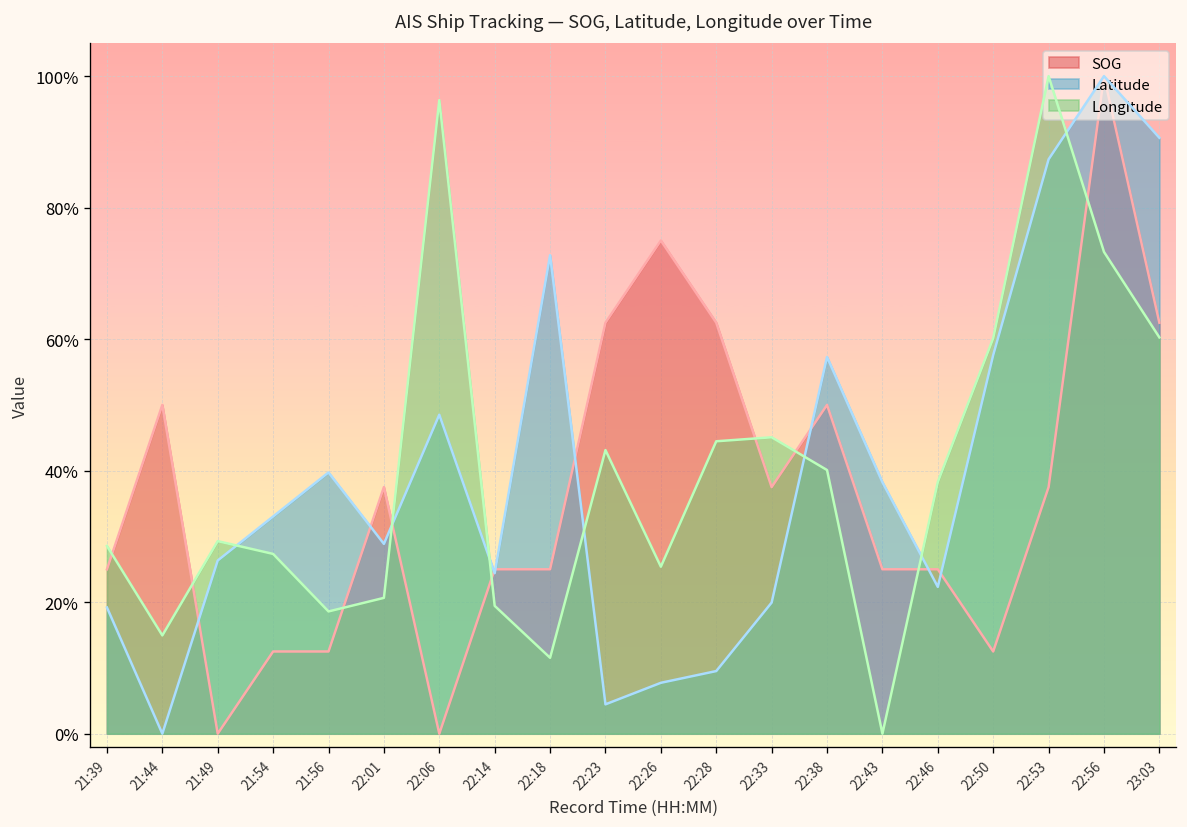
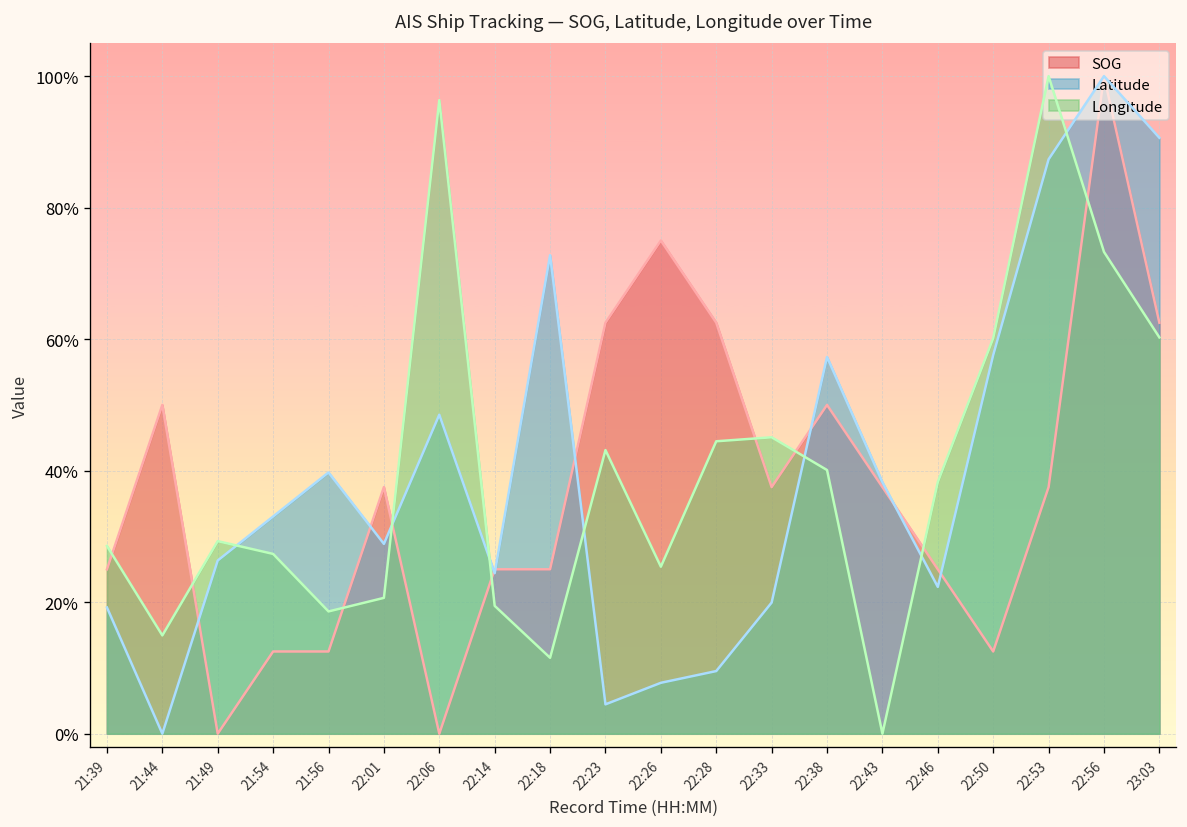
SOG, 22:43: 25% -> 37%
